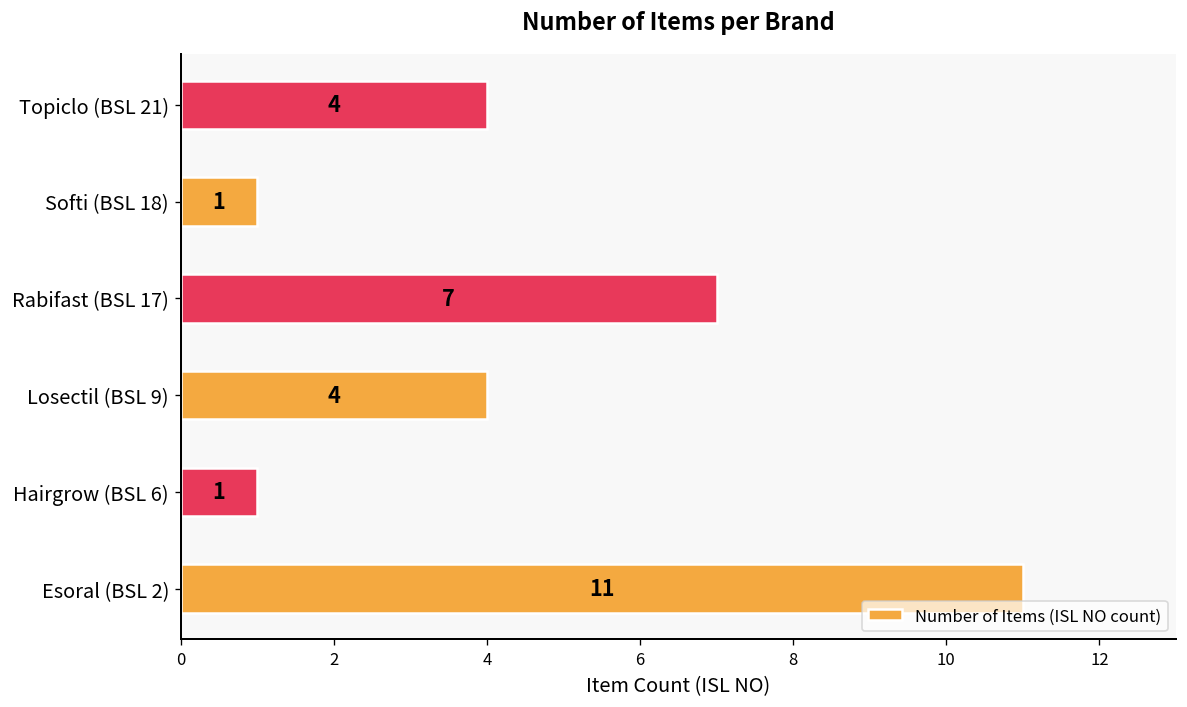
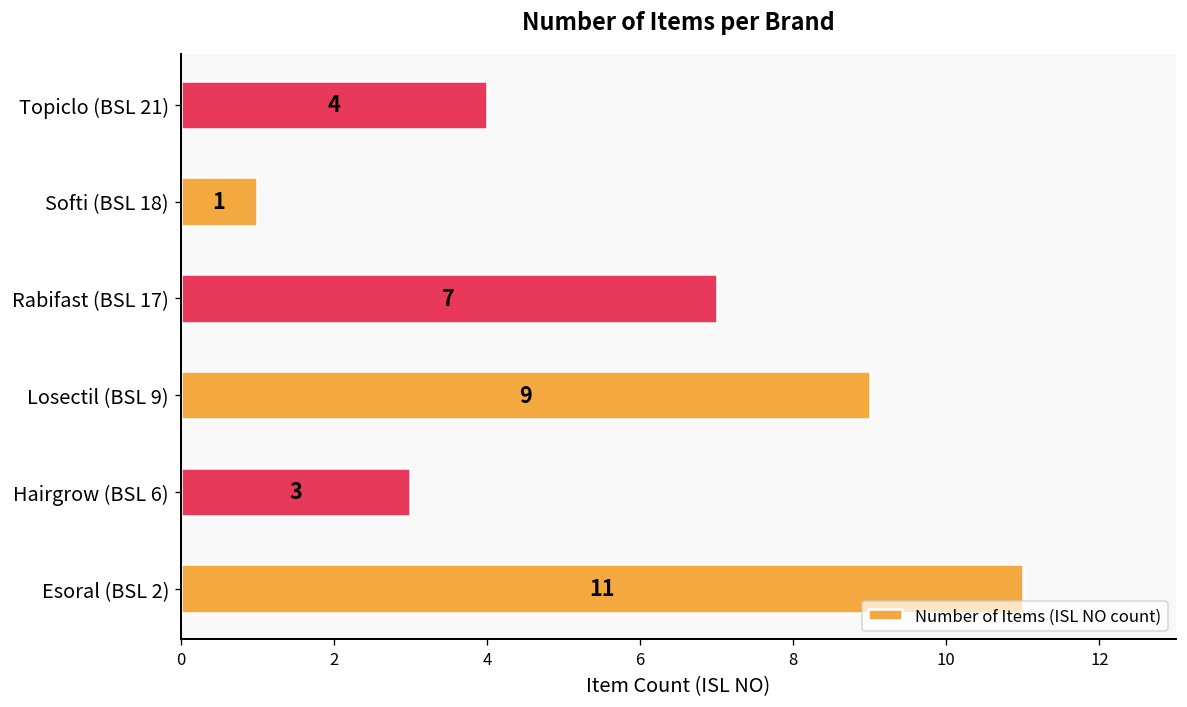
Losectil (BSL 9): 4 -> 9
Hairgrow (BSL 6): 1 -> 3
